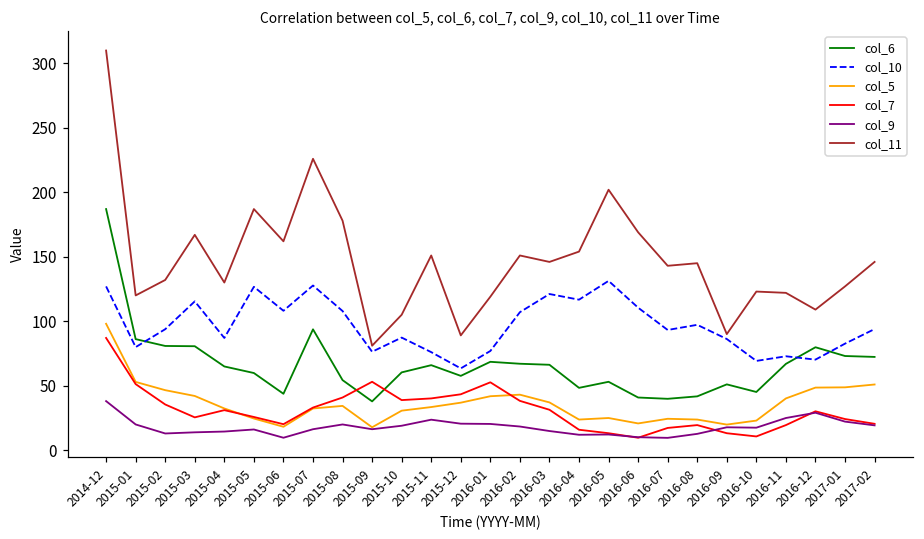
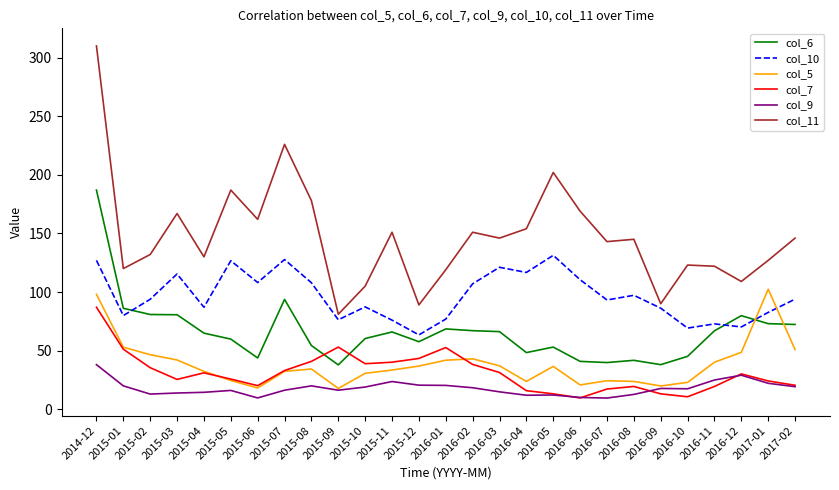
col_5, 2016-05: 25 -> 37
col_6, 2016-09: 51 -> 38
col_5, 2017-01: 49 -> 102
